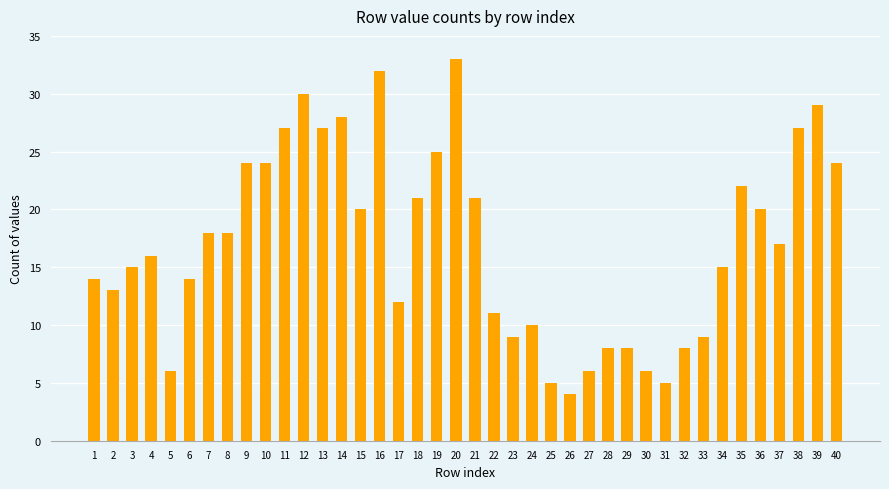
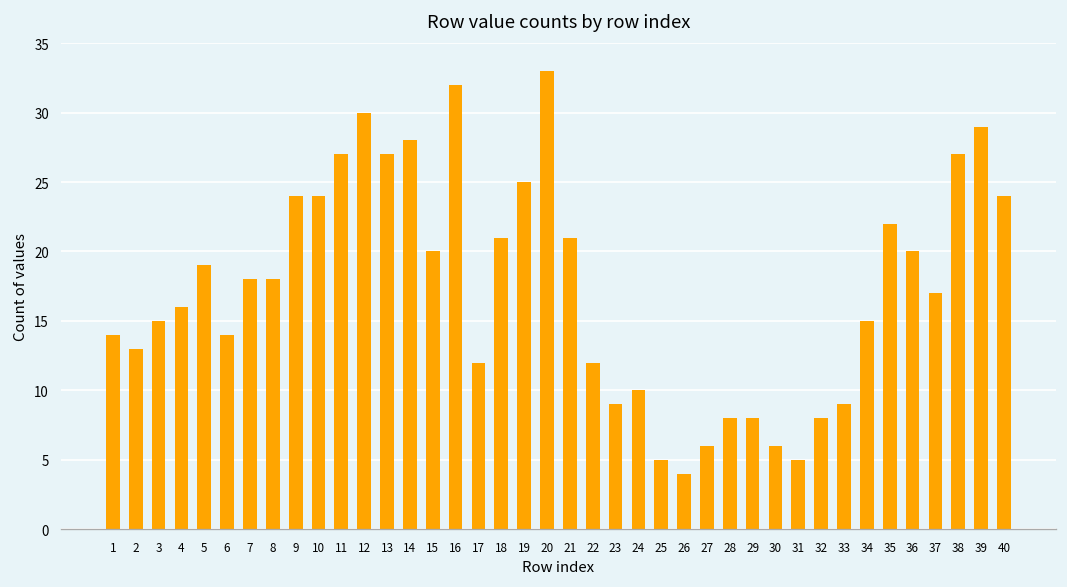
5: 6 -> 19
22: 11 -> 12
